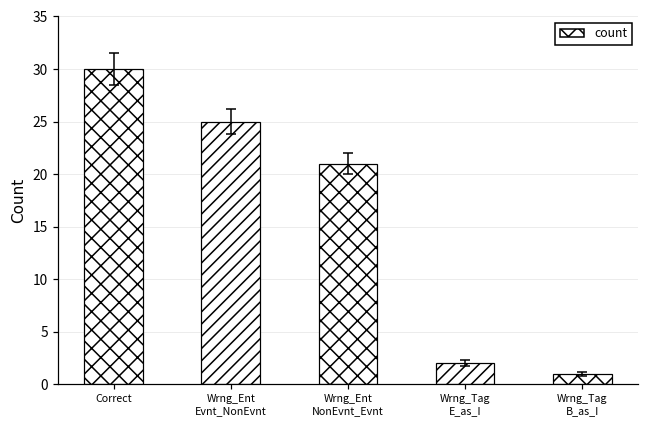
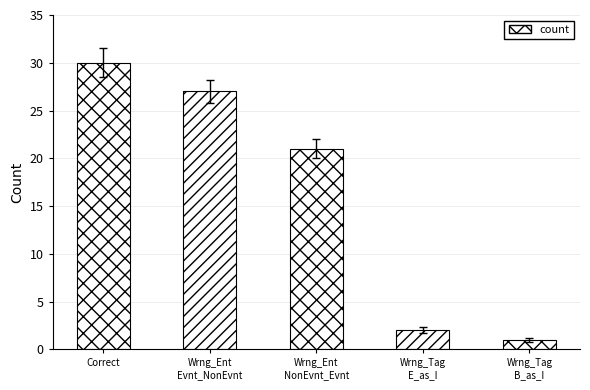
count, Wrng_Ent Evnt_NonEvnt: 25 -> 27
